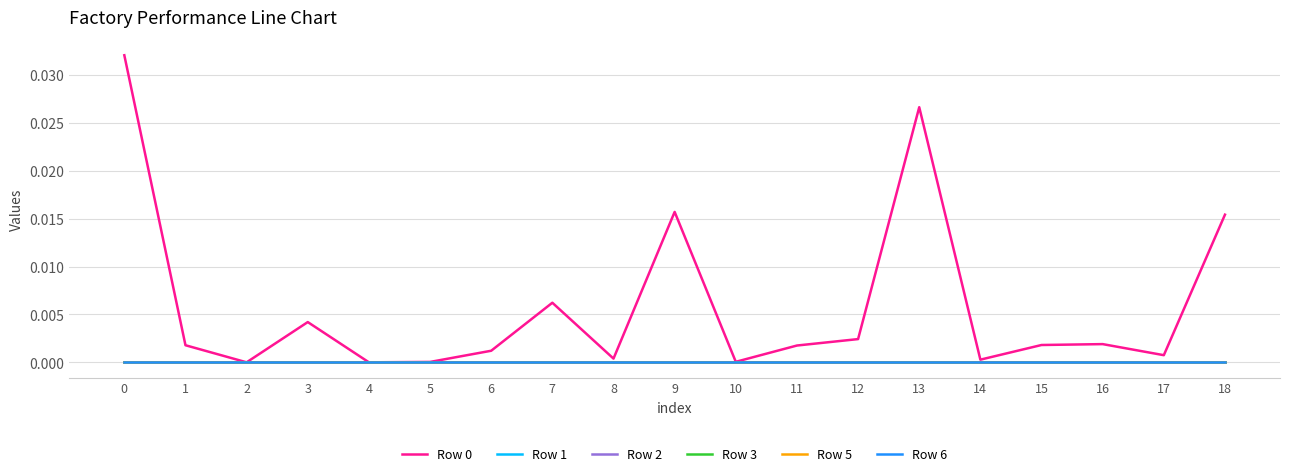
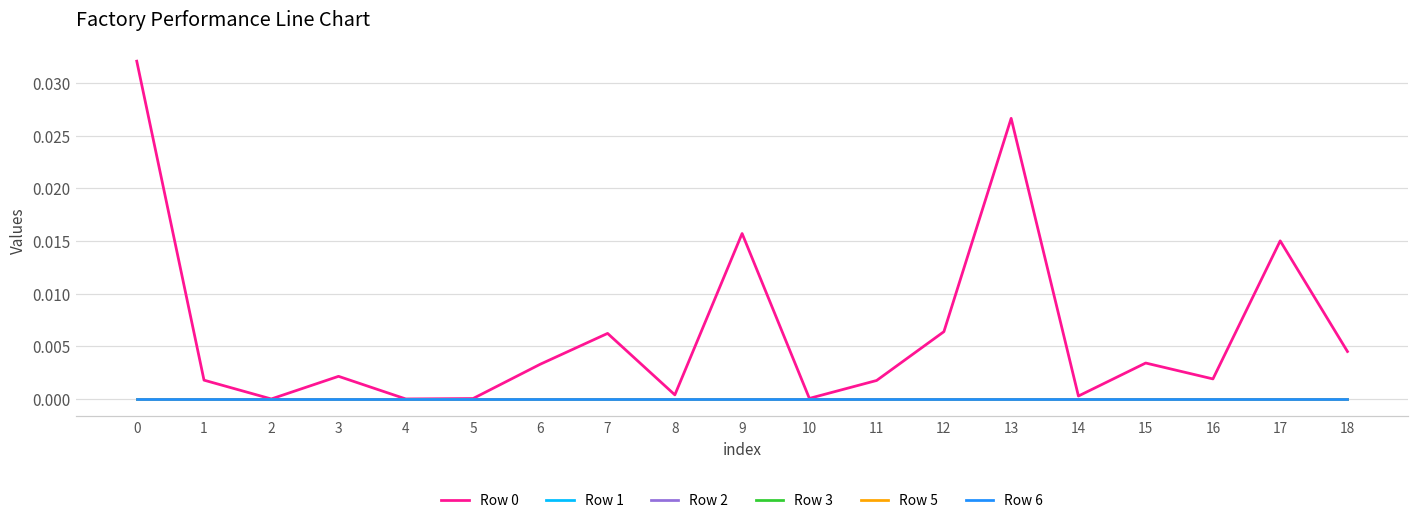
Row 0, 3: 0.004 -> 0.002
Row 0, 6: 0.001 -> 0.003
Row 0, 12: 0.002 -> 0.006
Row 0, 15: 0.002 -> 0.003
Row 0, 17: 0.001 -> 0.015
Row 0, 18: 0.015 -> 0.005
